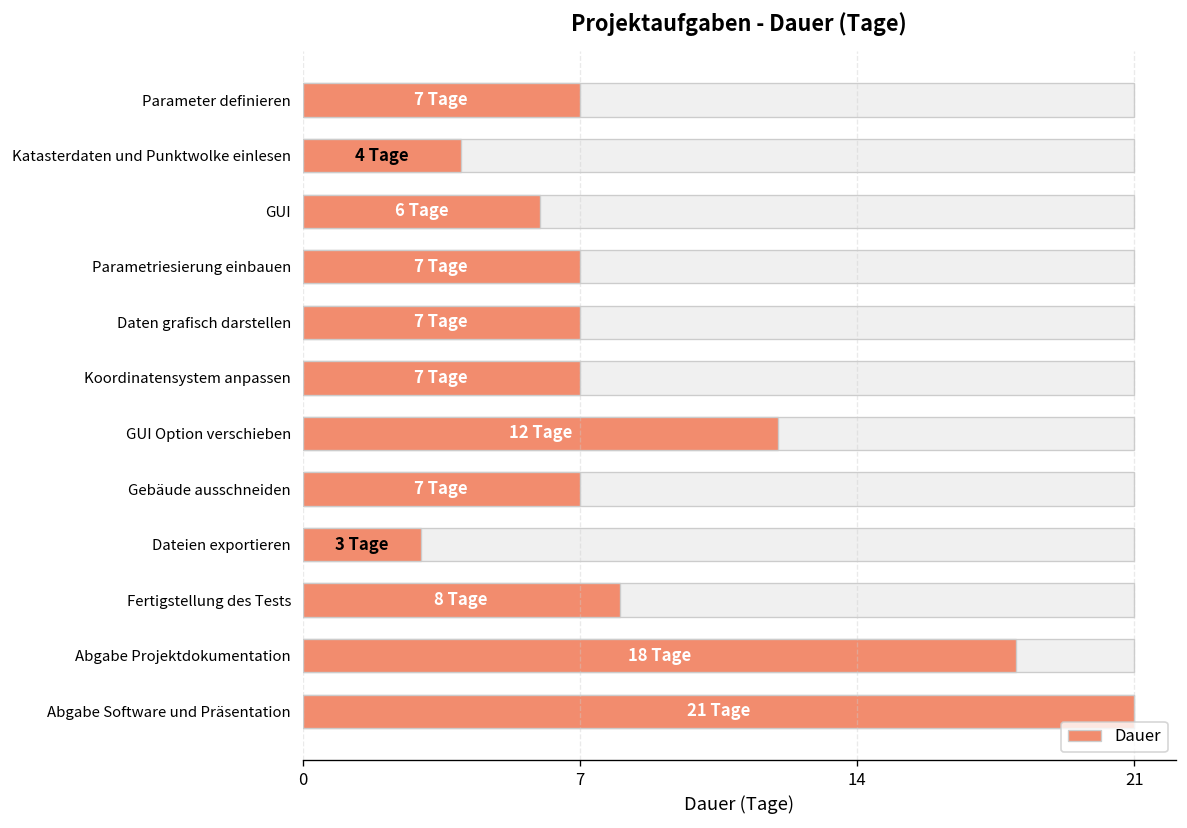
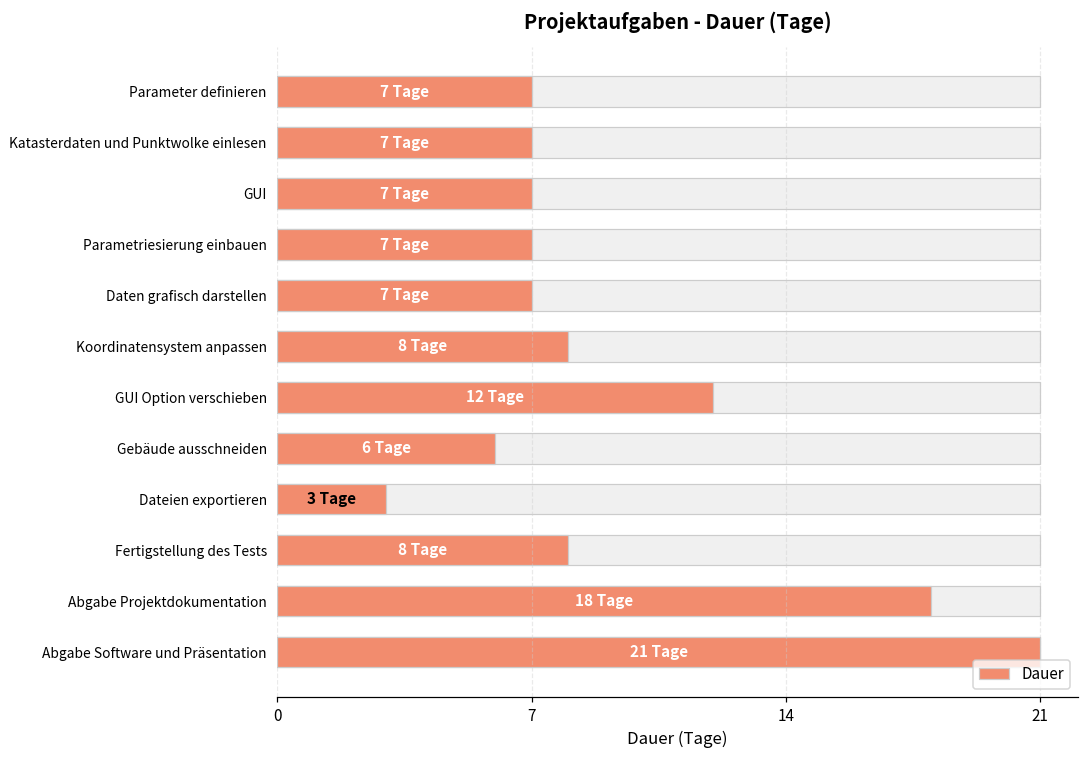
Dauer, Katasterdaten und Punktwolke einlesen: 4 -> 7
Dauer, GUI: 6 -> 7
Dauer, Koordinatensystem anpassen: 7 -> 8
Dauer, Gebäude ausschneiden: 7 -> 6
